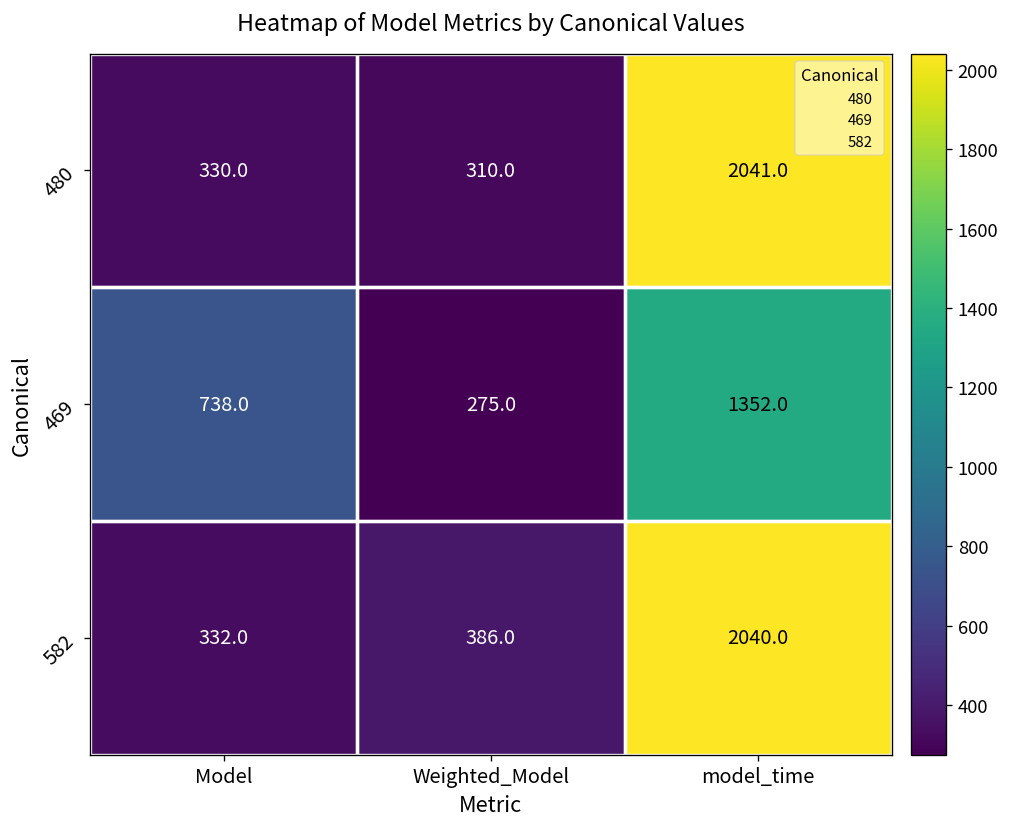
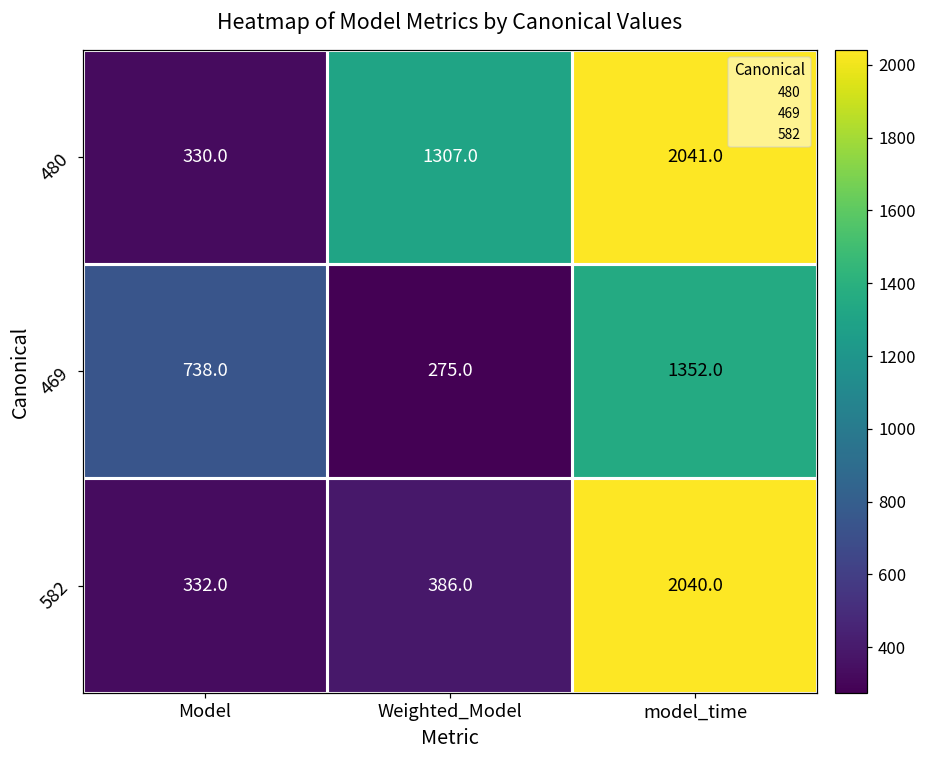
480, Weighted_Model: 310.0 -> 1307.0
